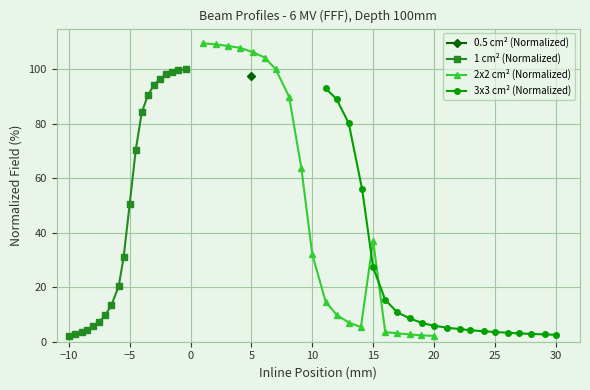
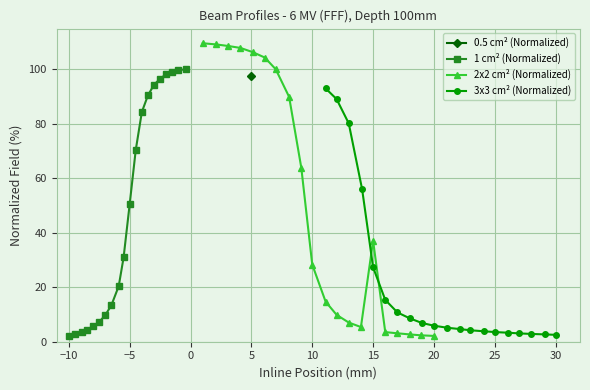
2x2 cm² (Normalized), 10: 32 -> 28
